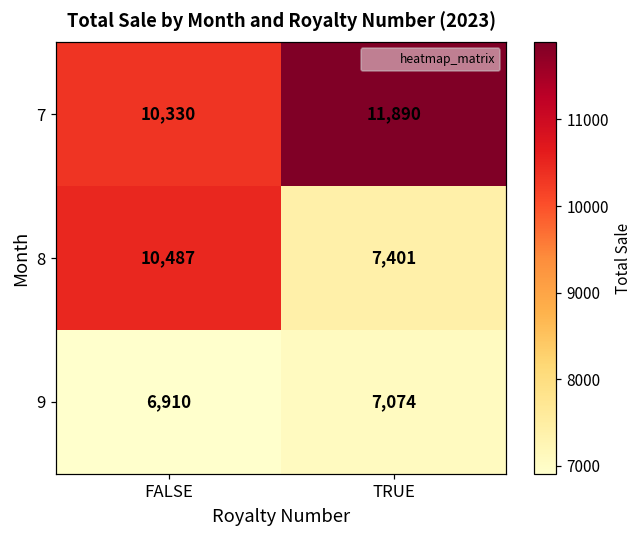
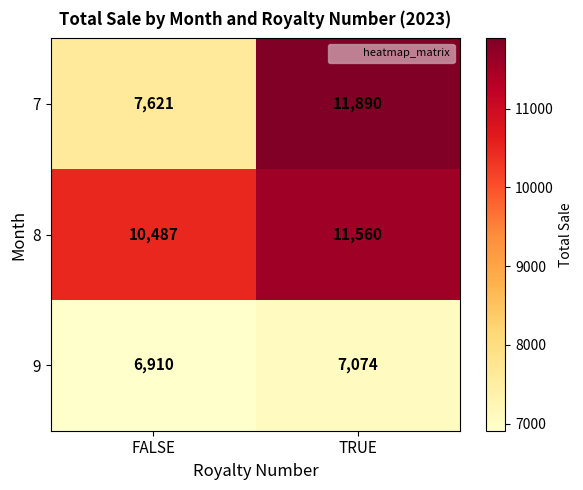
7, FALSE: 10,330 -> 7,621
8, TRUE: 7,401 -> 11,560
